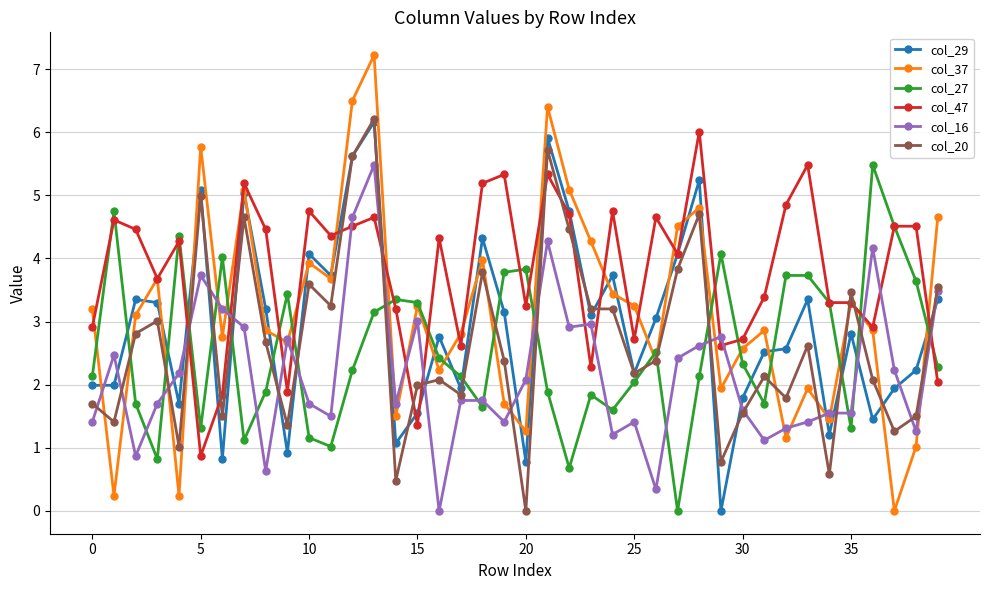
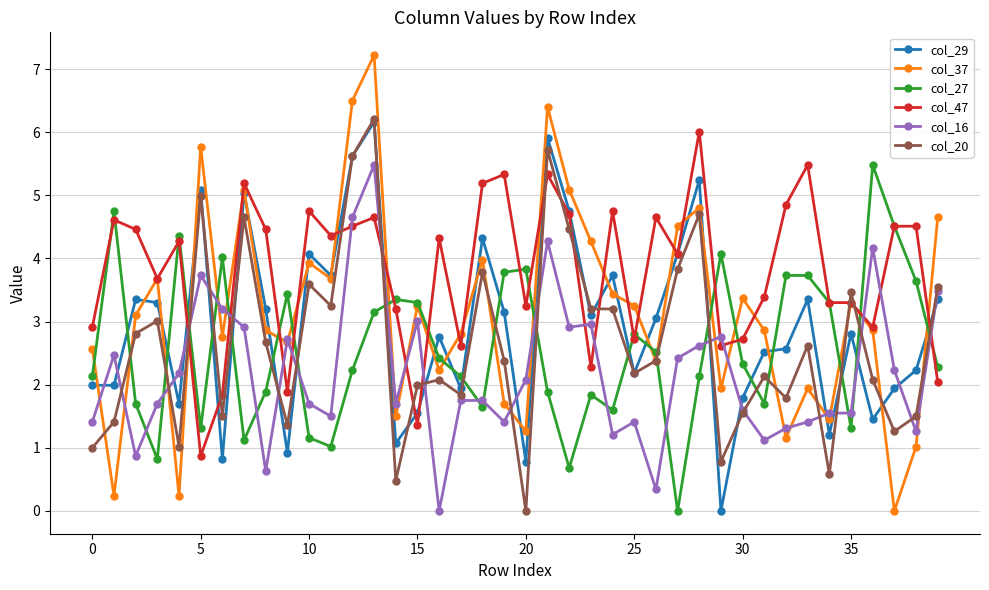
col_37, 0: 3.2 -> 2.6
col_20, 0: 1.7 -> 1.0
col_27, 25: 2.0 -> 2.8
col_37, 30: 2.6 -> 3.4
